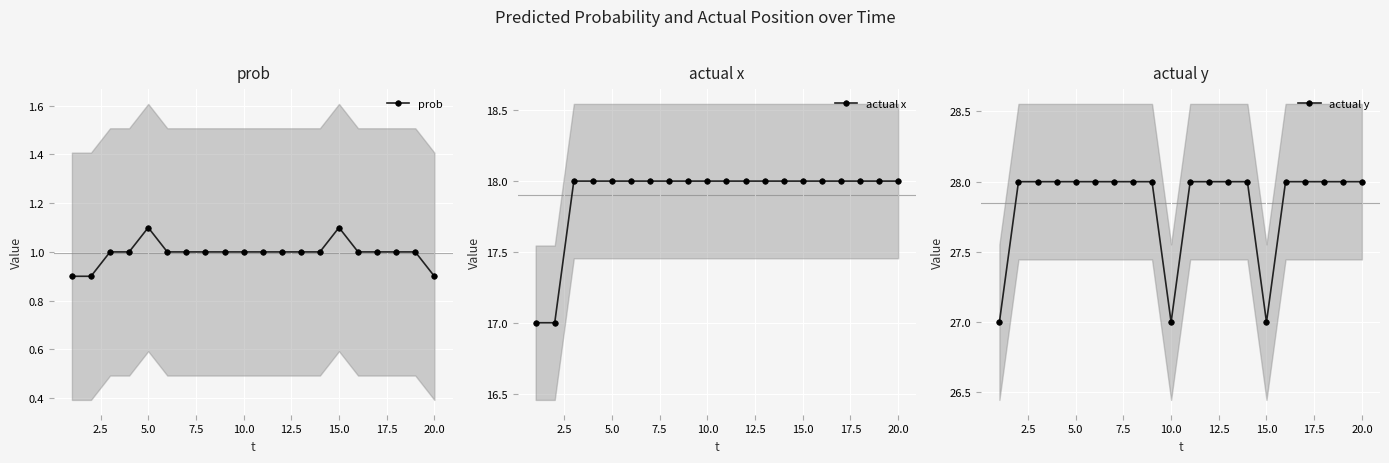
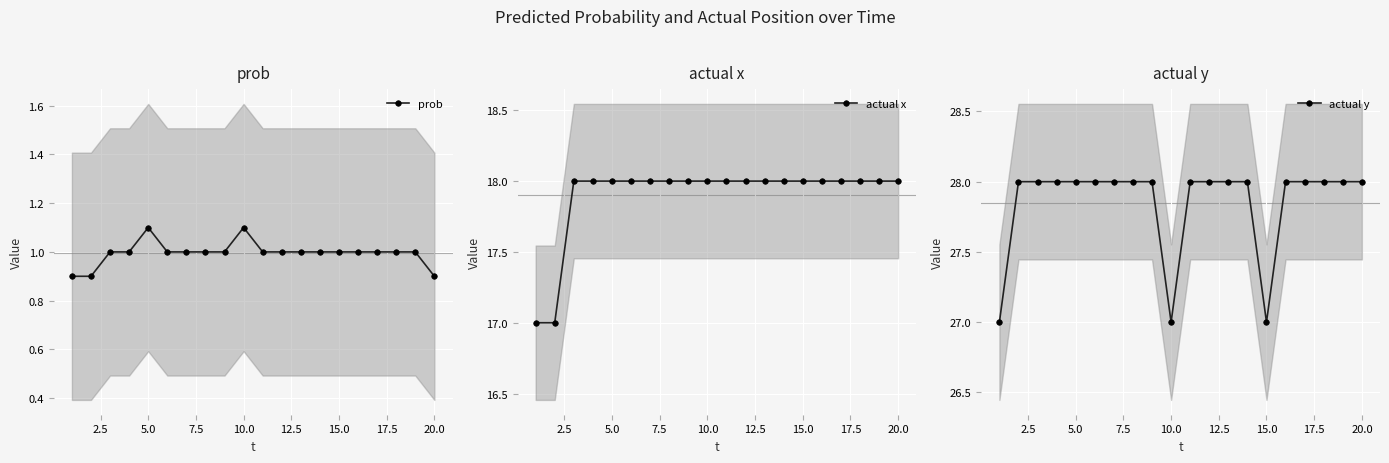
prob, prob, 10.0: 1.0 -> 1.1
prob, prob, 15.0: 1.1 -> 1.0
